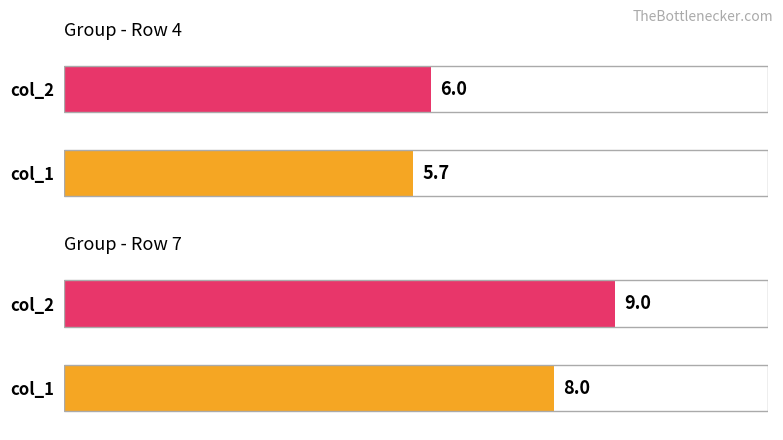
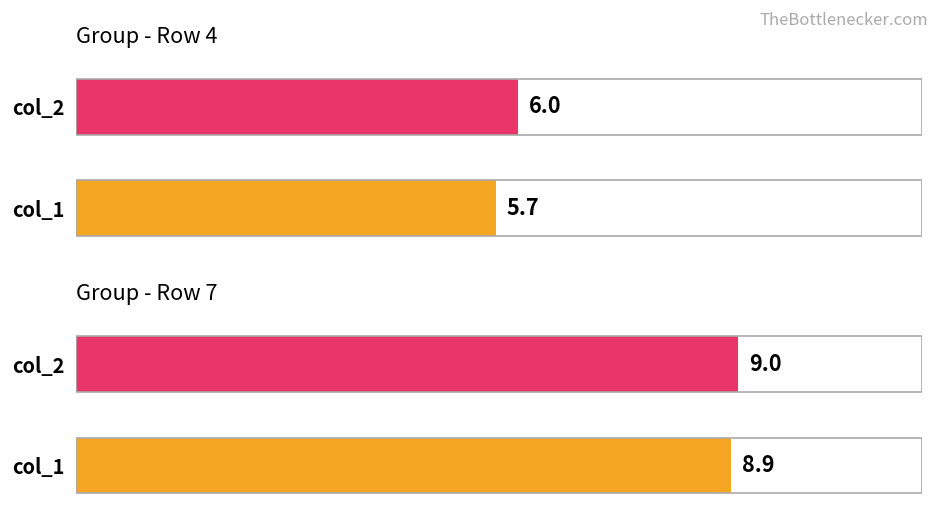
Group - Row 7, col_1: 8.0 -> 8.9
